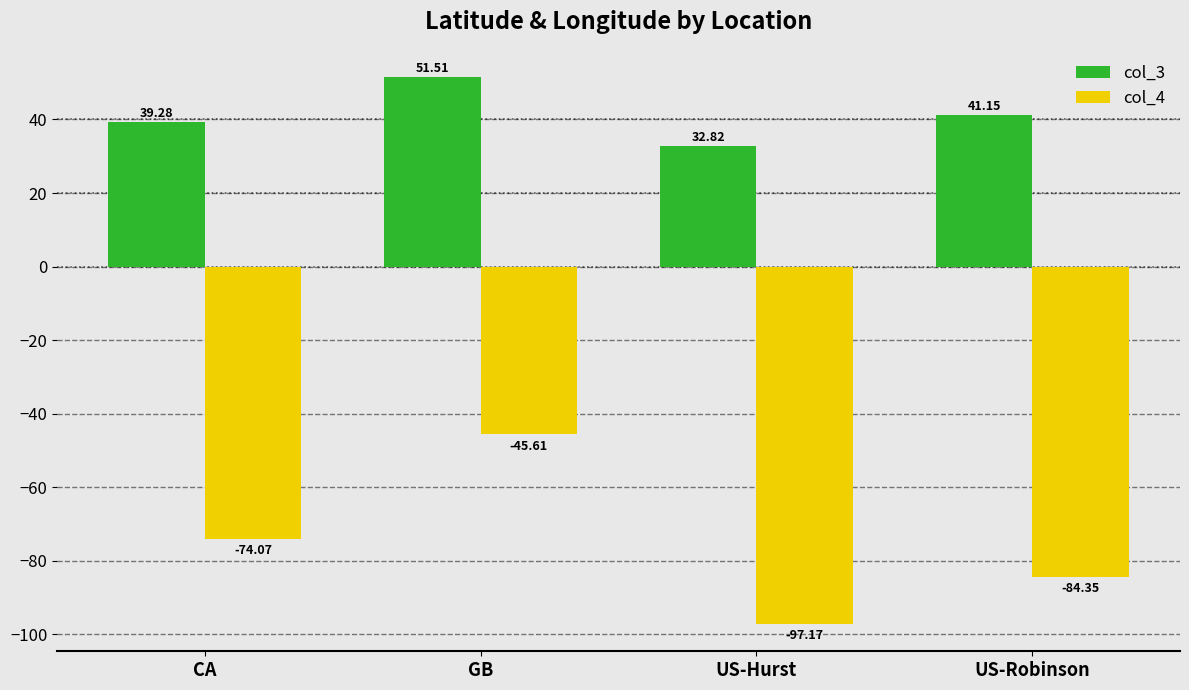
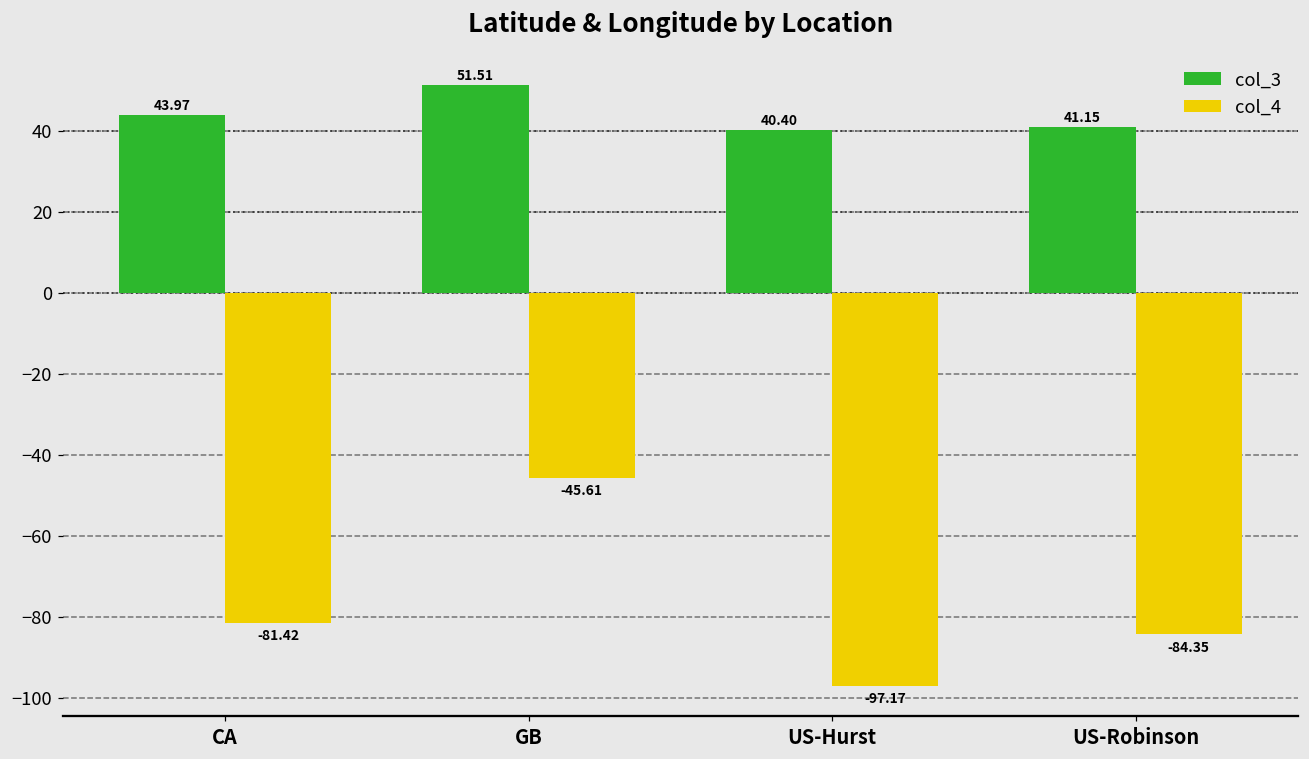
col_3, CA: 39.28 -> 43.97
col_4, CA: -74.07 -> -81.42
col_3, US-Hurst: 32.82 -> 40.40
